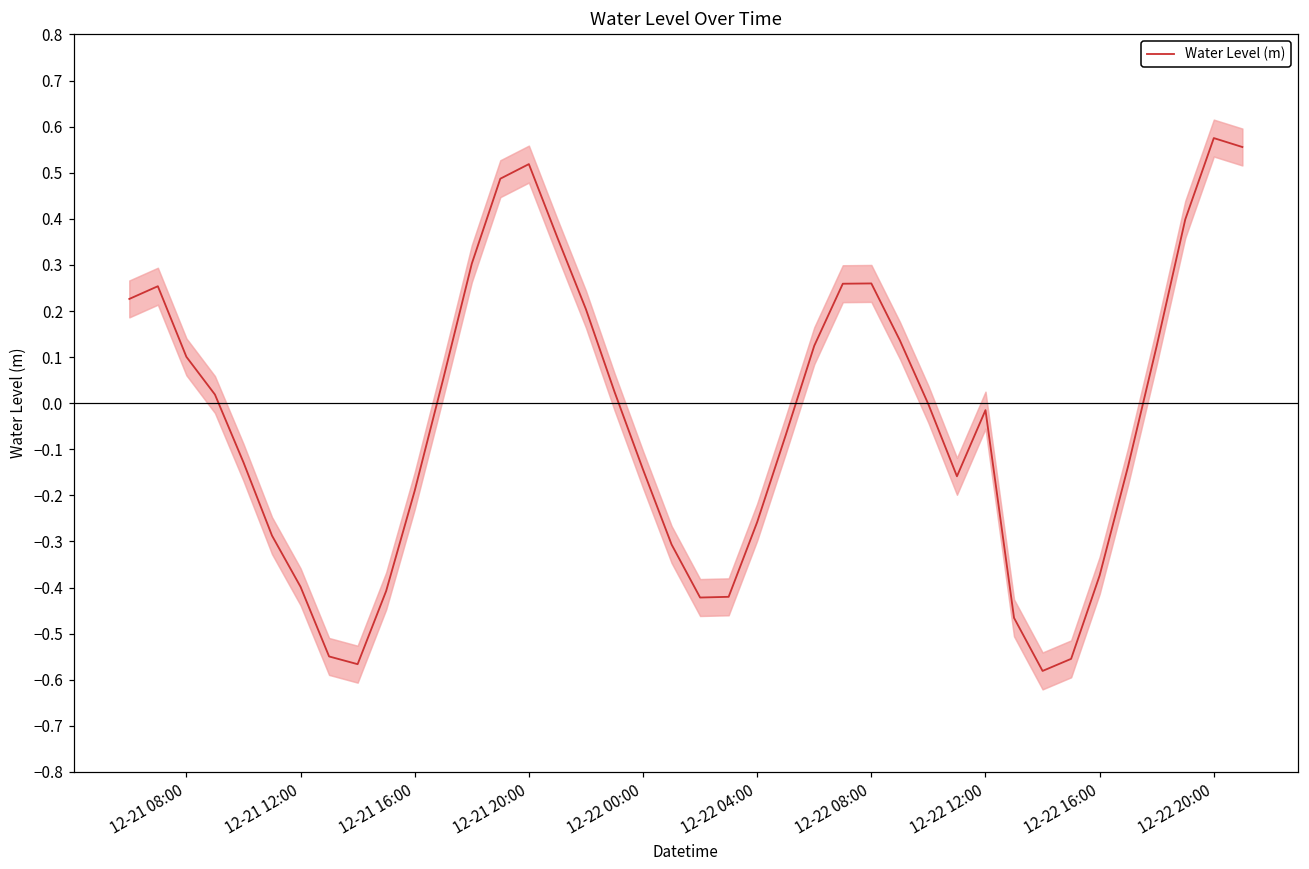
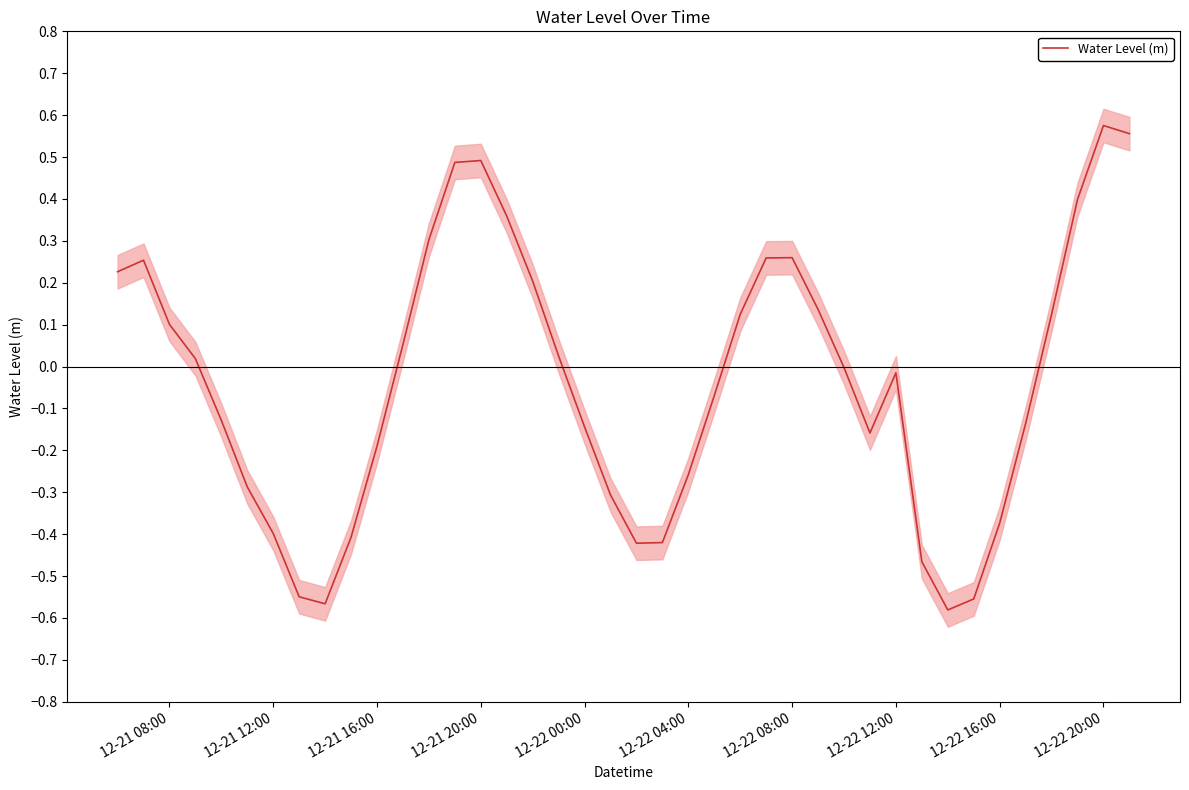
Water Level (m), 12-21 20:00: 0.52 -> 0.49
